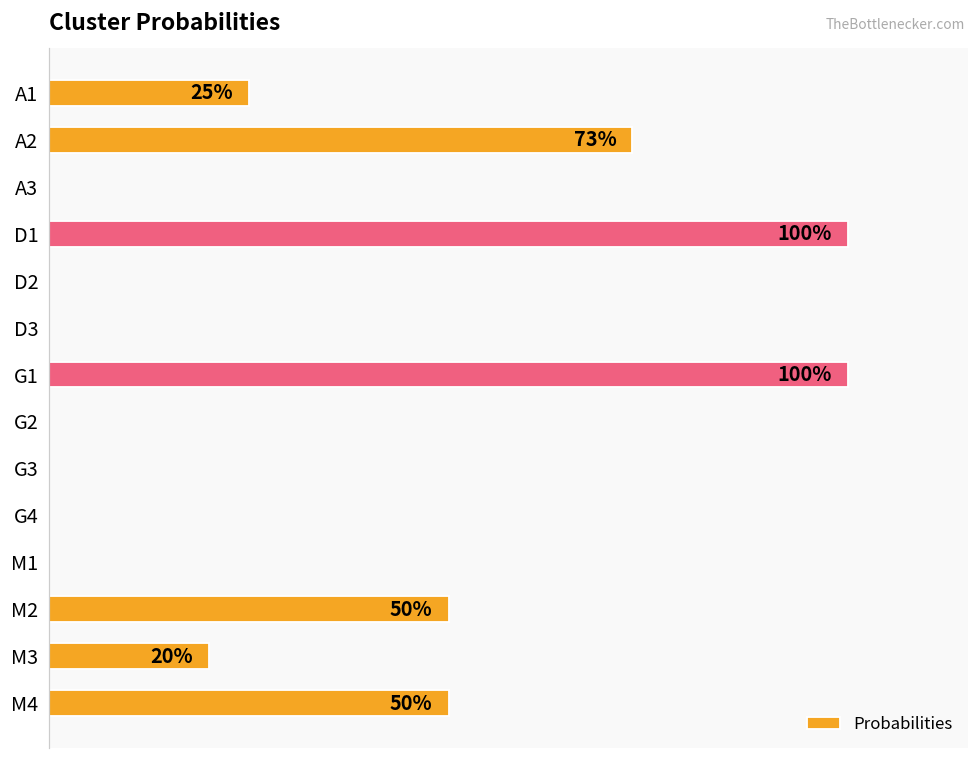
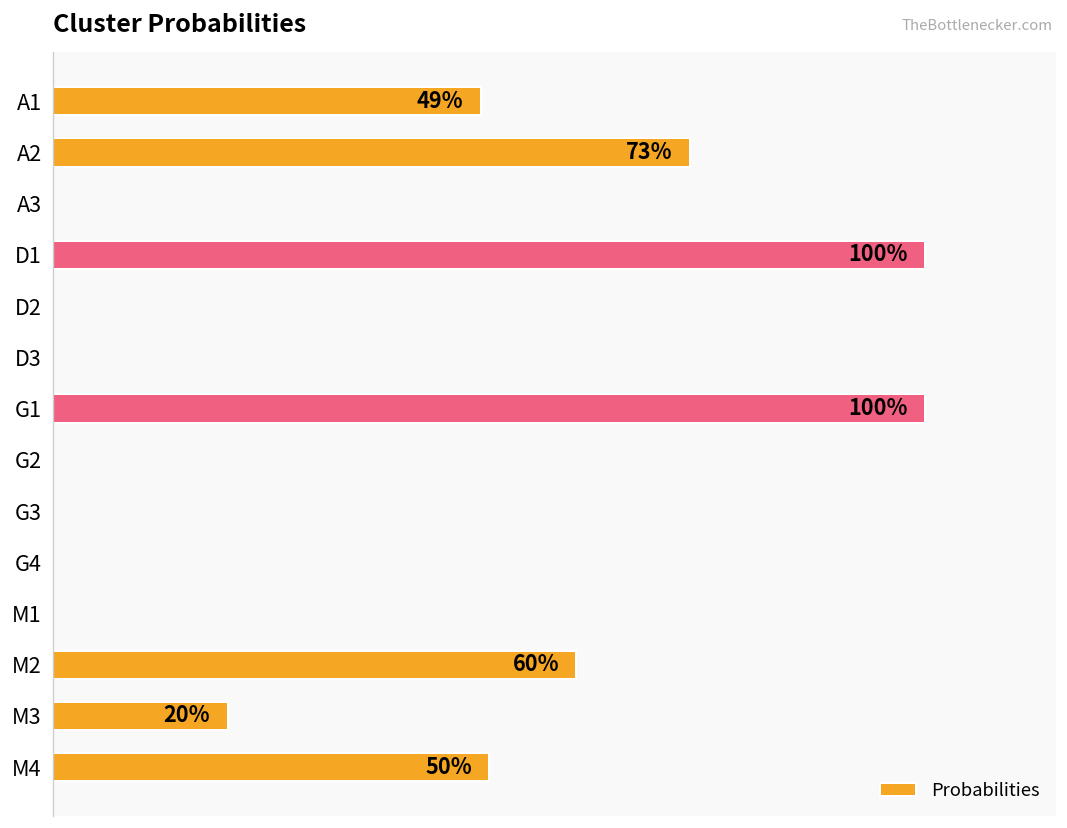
A1: 25% -> 49%
M2: 50% -> 60%
